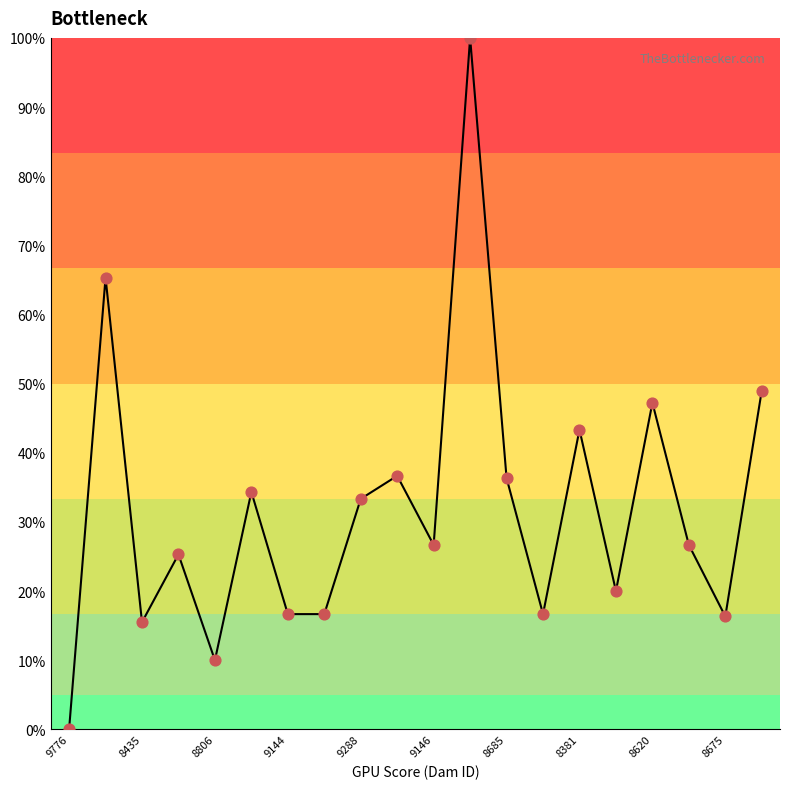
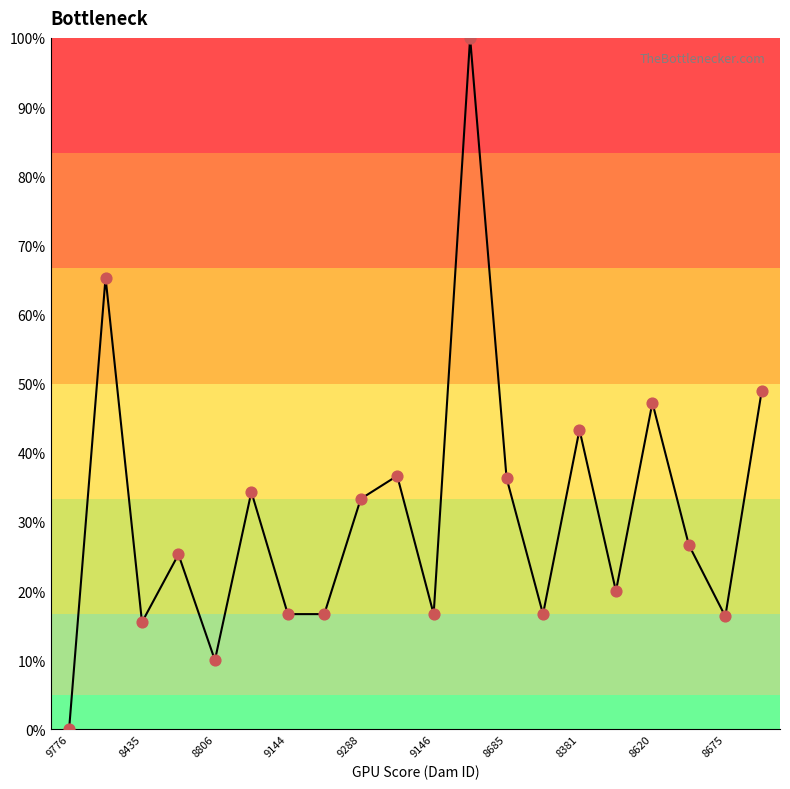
9146: 27% -> 17%
